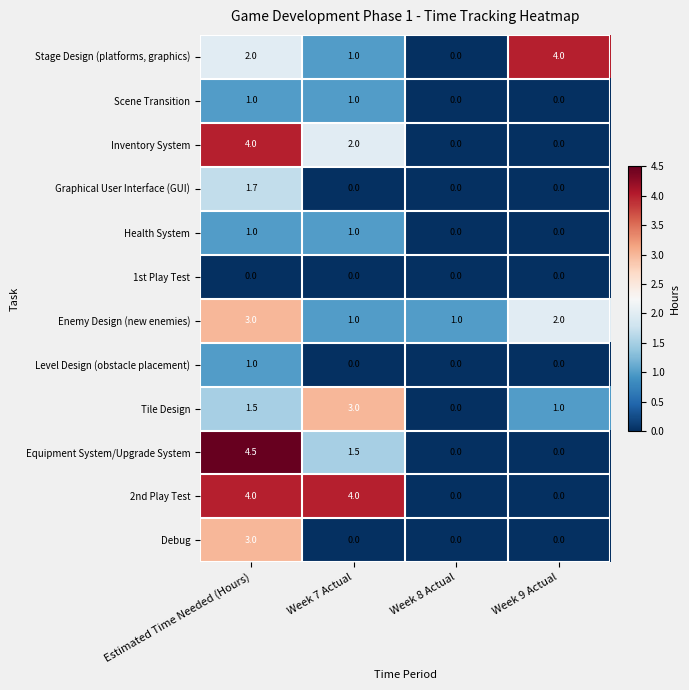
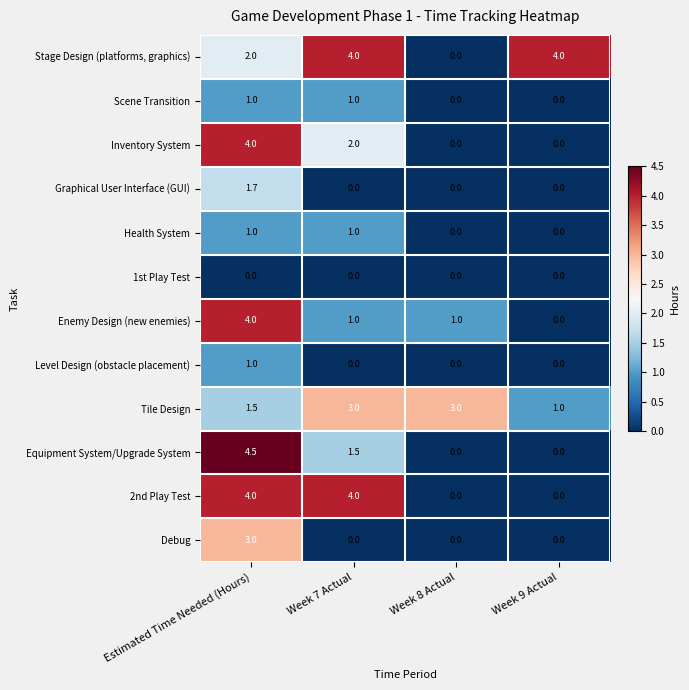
Stage Design (platforms, graphics), Week 7 Actual: 1.0 -> 4.0
Enemy Design (new enemies), Estimated Time Needed (Hours): 3.0 -> 4.0
Enemy Design (new enemies), Week 9 Actual: 2.0 -> 0.0
Tile Design, Week 8 Actual: 0.0 -> 3.0
